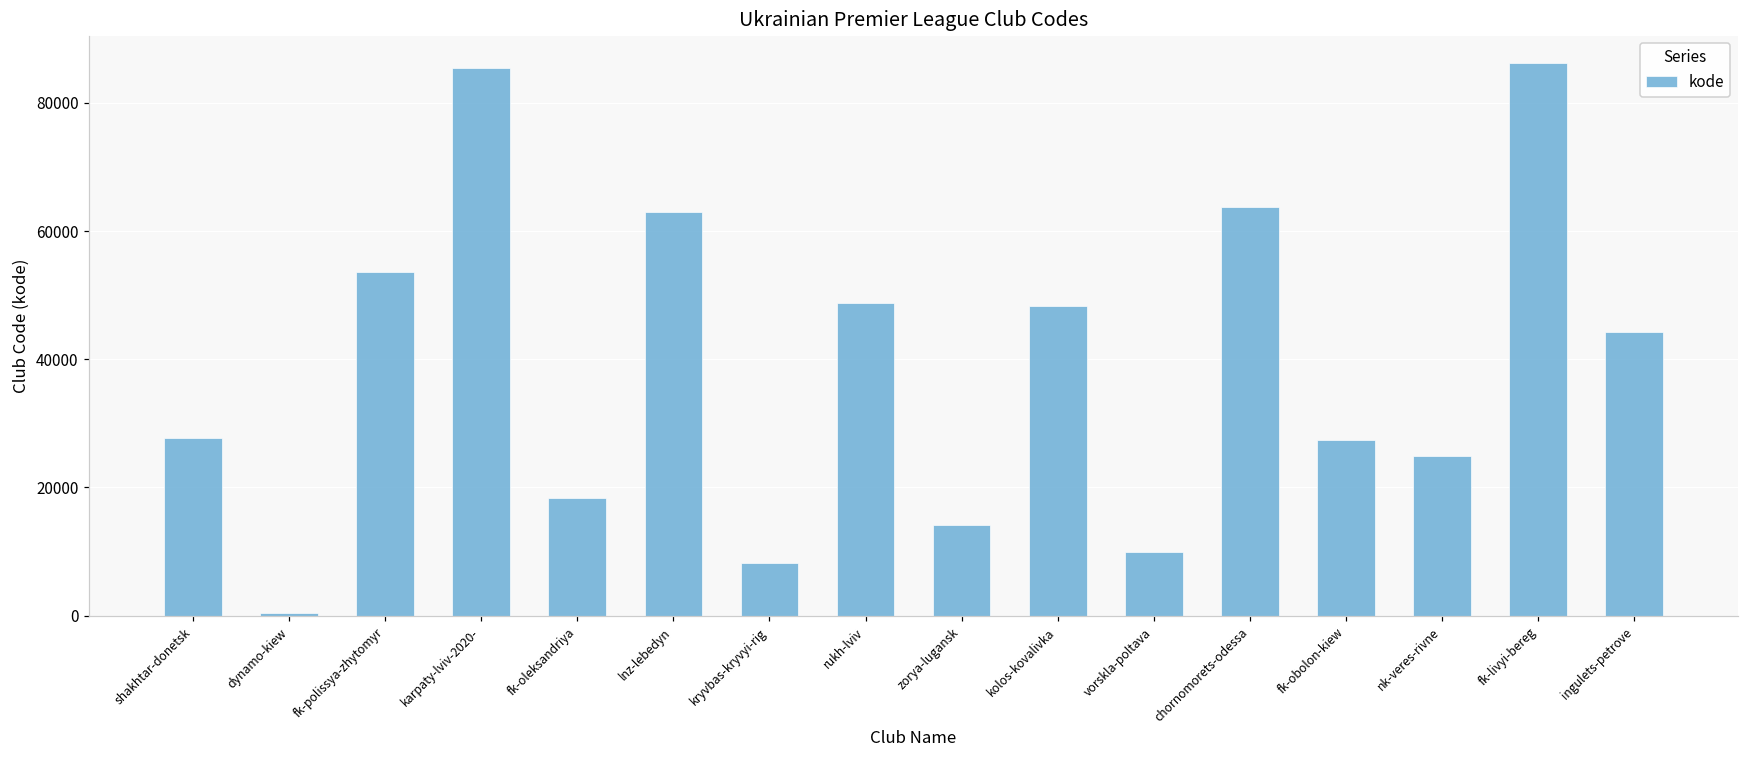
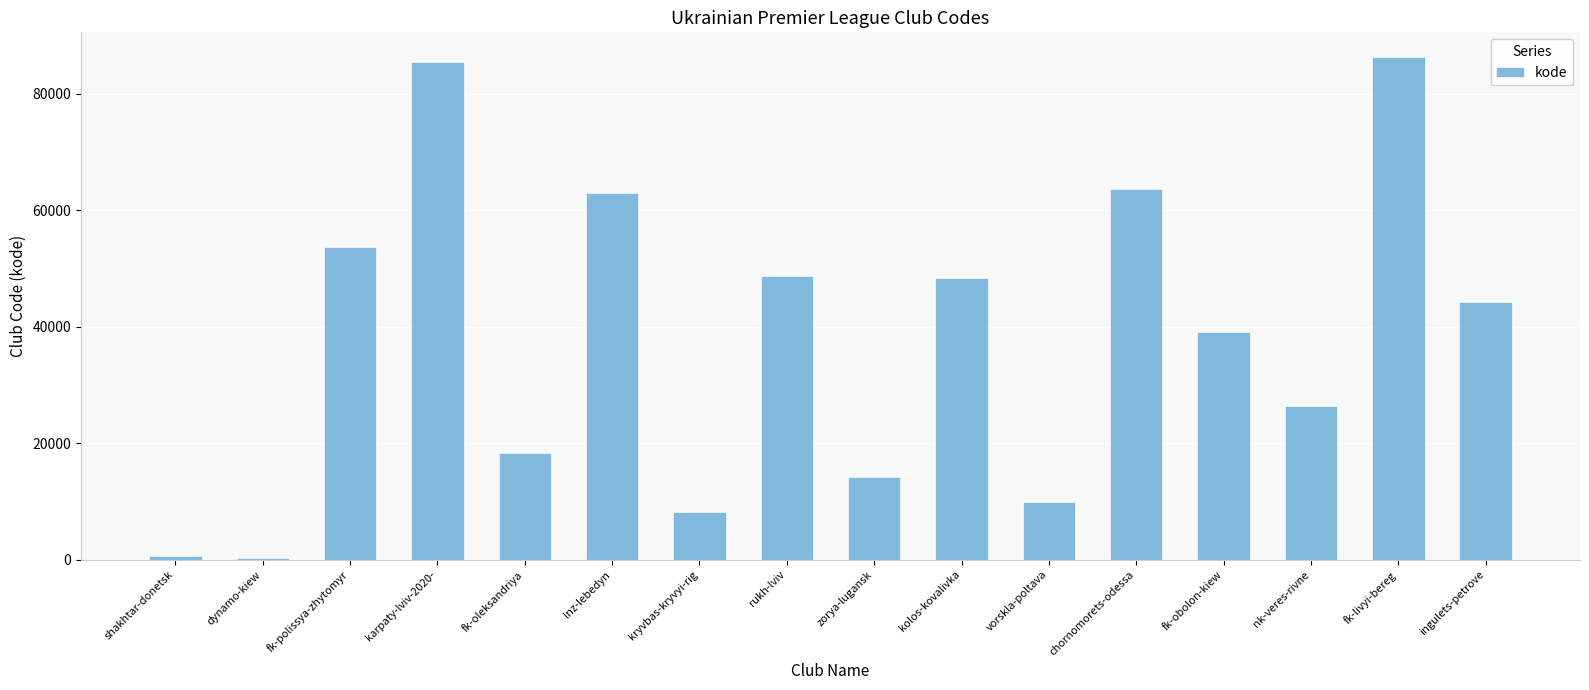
shakhtar-donetsk: 28000 -> 1000
fk-obolon-kiew: 27000 -> 39000
nk-veres-rivne: 25000 -> 26000
